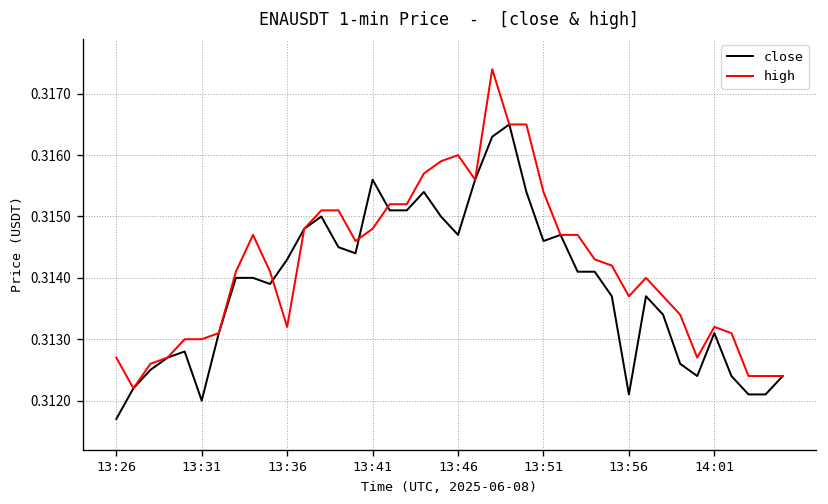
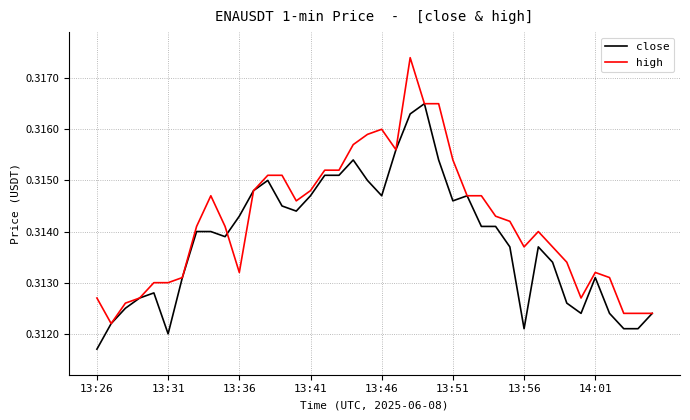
close, 13:41: 0.3156 -> 0.3147
